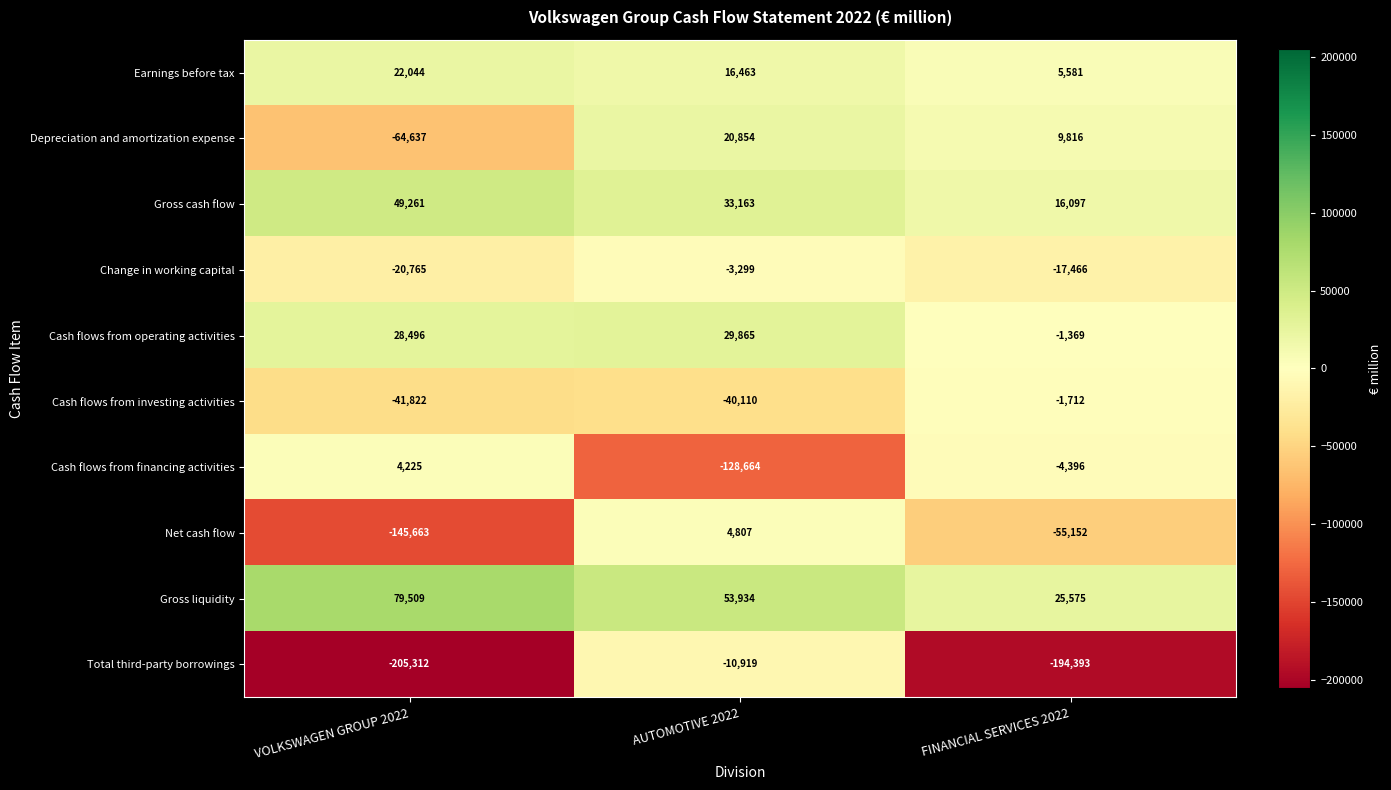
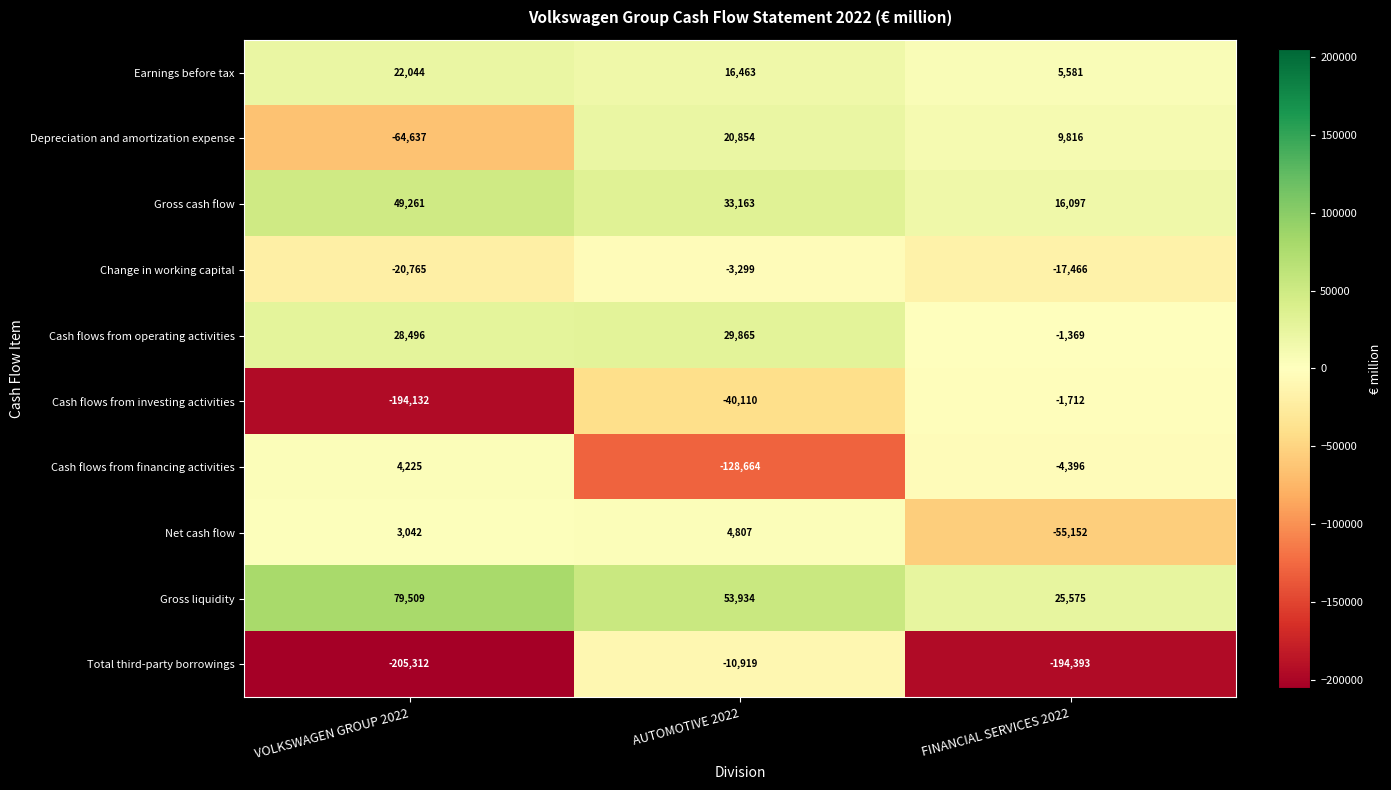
Cash flows from investing activities, VOLKSWAGEN GROUP 2022: -41,822 -> -194,132
Net cash flow, VOLKSWAGEN GROUP 2022: -145,663 -> 3,042
